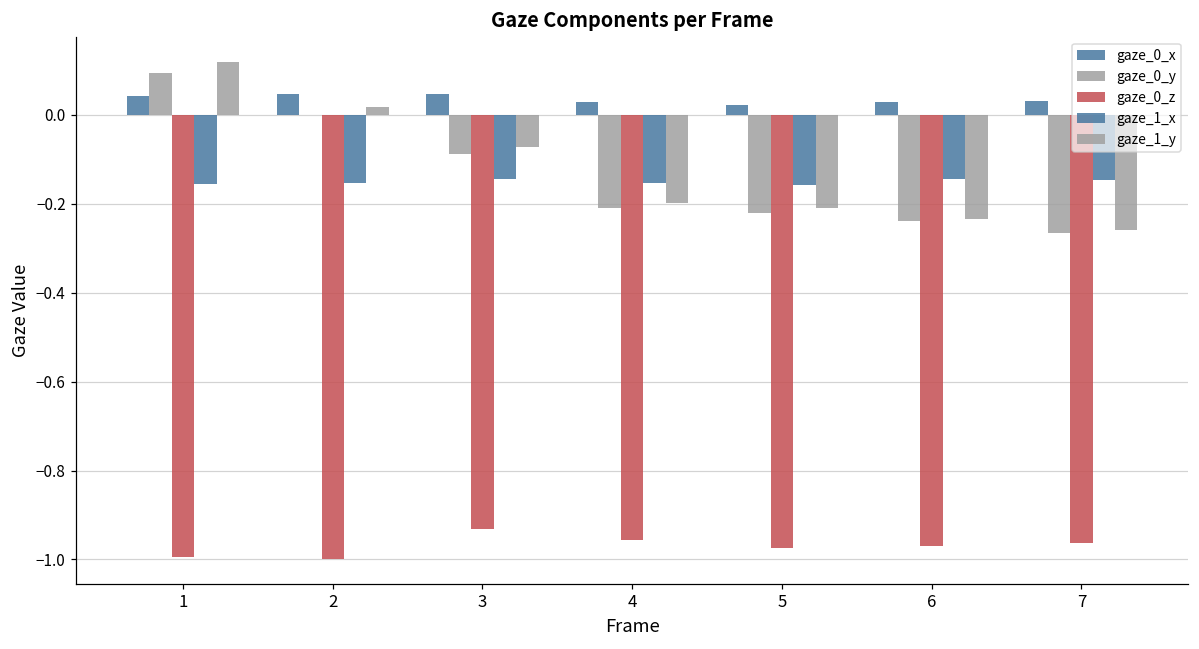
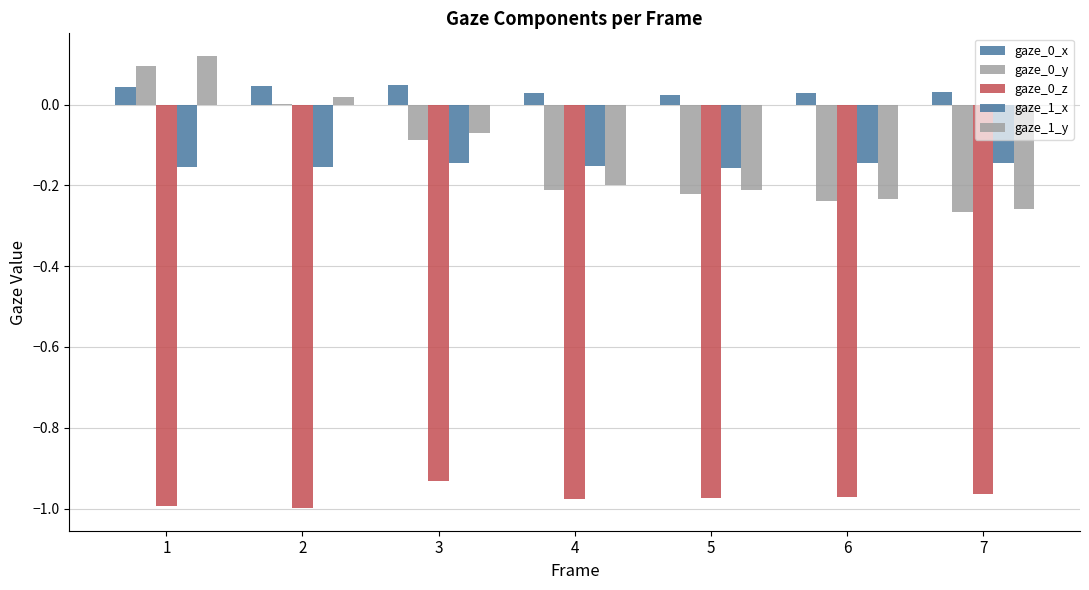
gaze_0_z, 4: -0.96 -> -0.98
